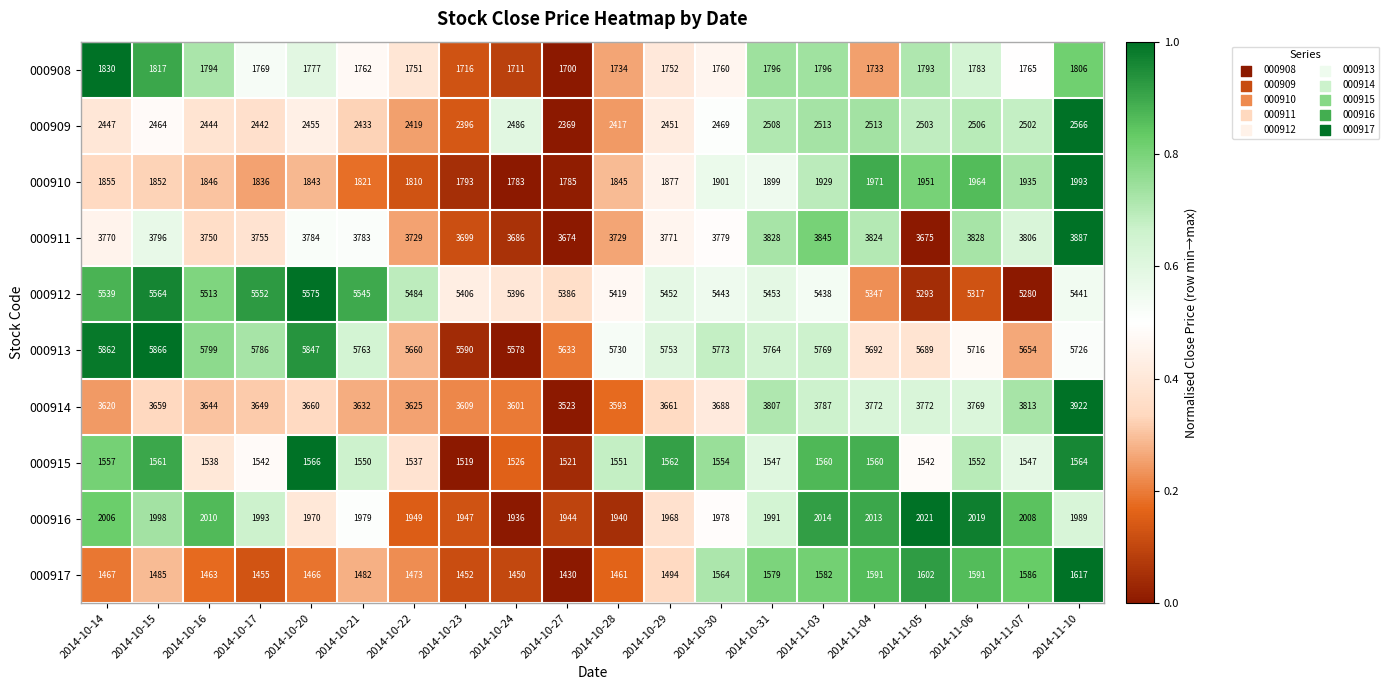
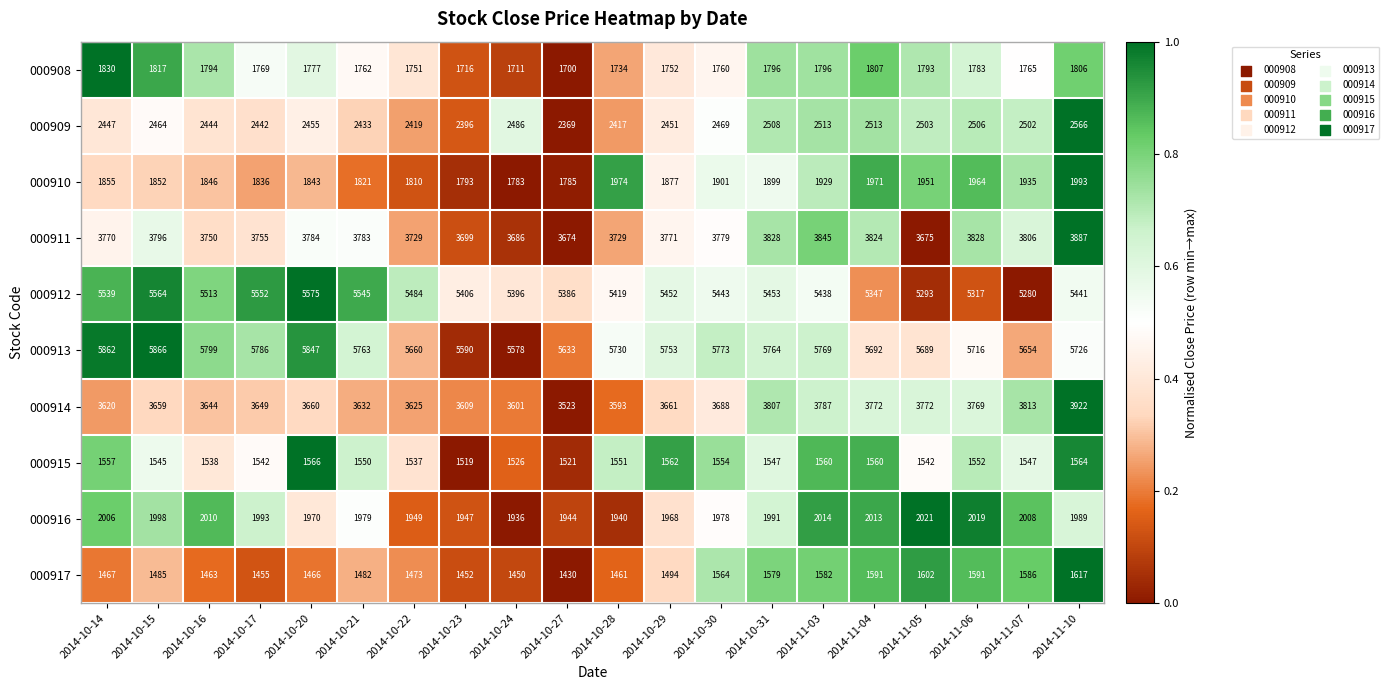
000908, 2014-11-04: 1733 -> 1807
000910, 2014-10-28: 1845 -> 1974
000915, 2014-10-15: 1561 -> 1545
